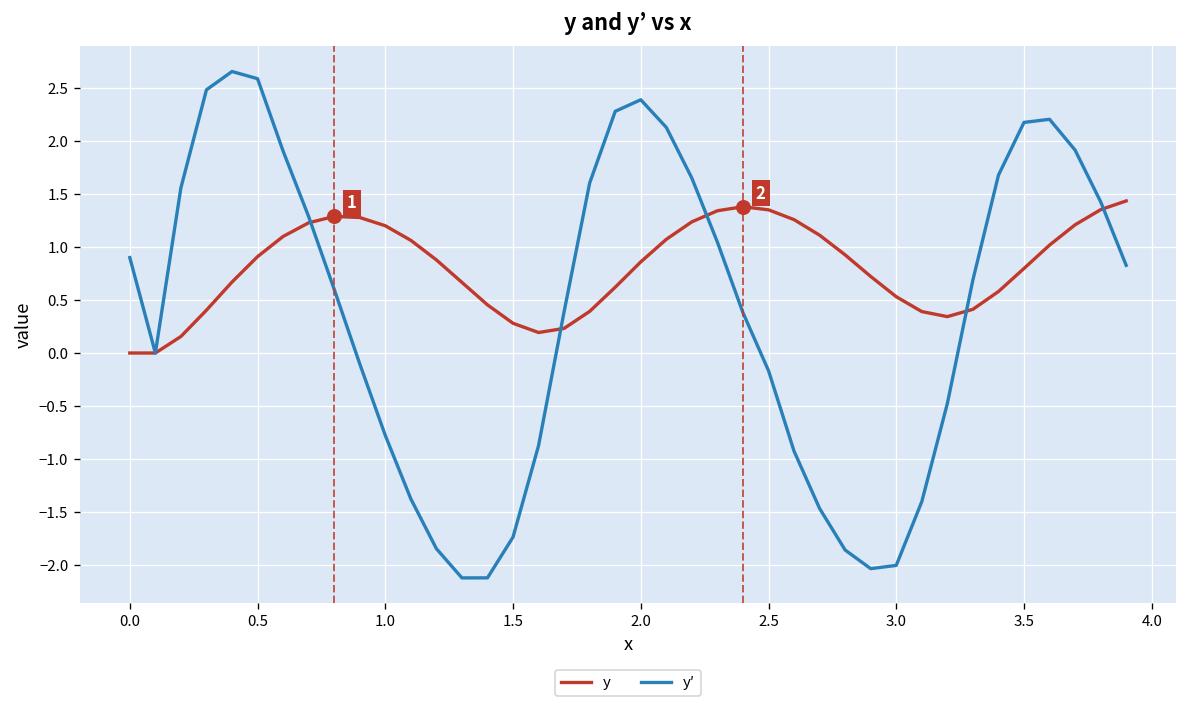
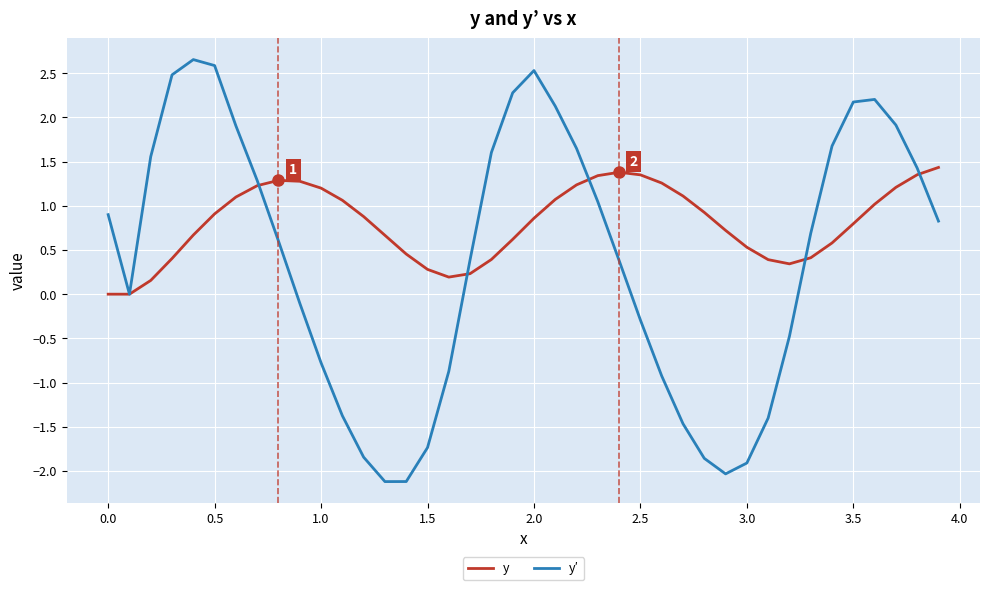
y′, 2.0: 2.4 -> 2.5
y′, 2.5: -0.2 -> -0.3
y′, 3.0: -2.0 -> -1.9
